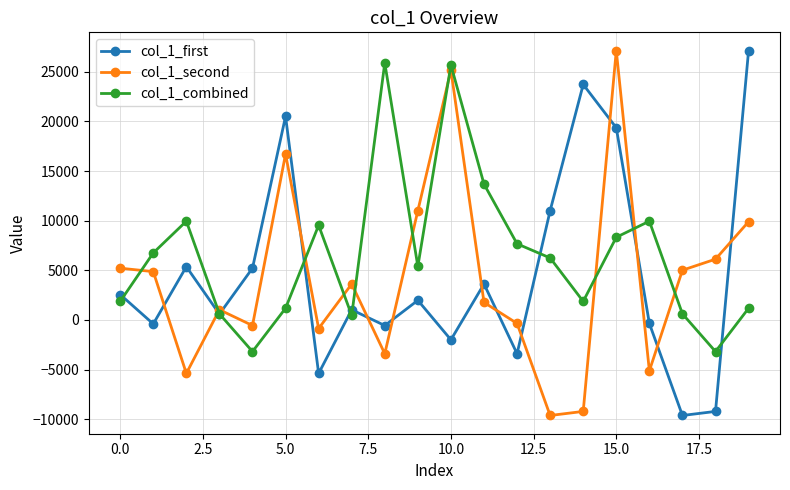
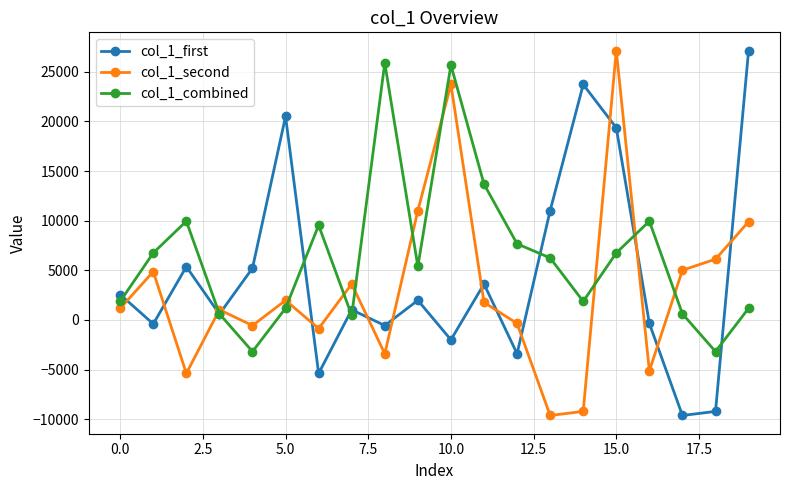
col_1_second, 0.0: 5000 -> 1000
col_1_second, 5.0: 17000 -> 2000
col_1_second, 10.0: 25000 -> 24000
col_1_combined, 15.0: 8000 -> 7000
